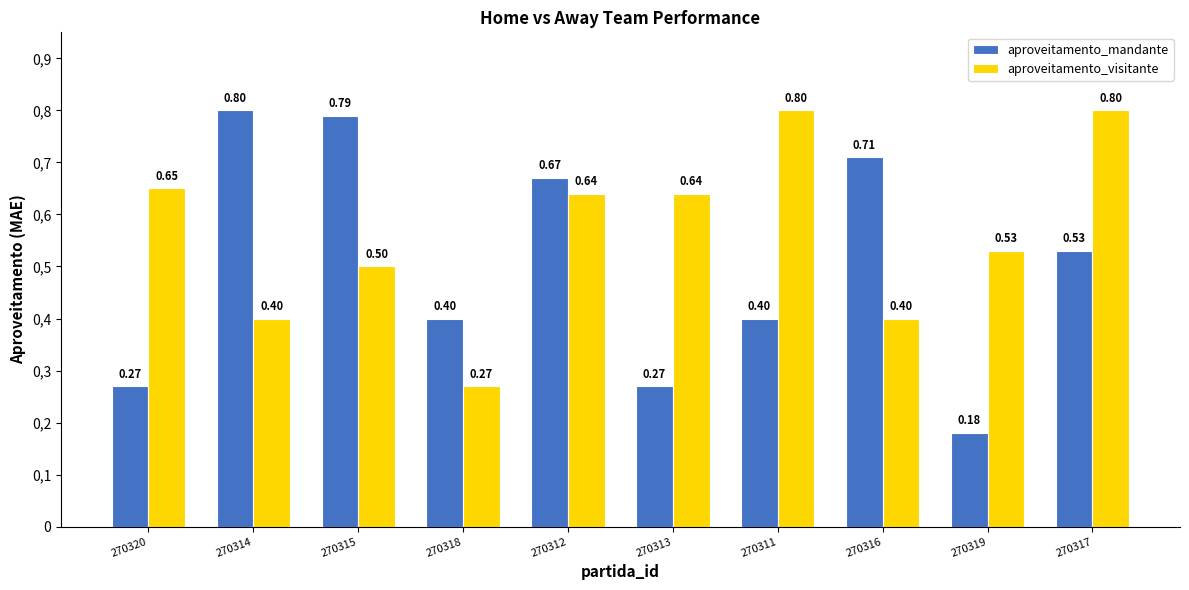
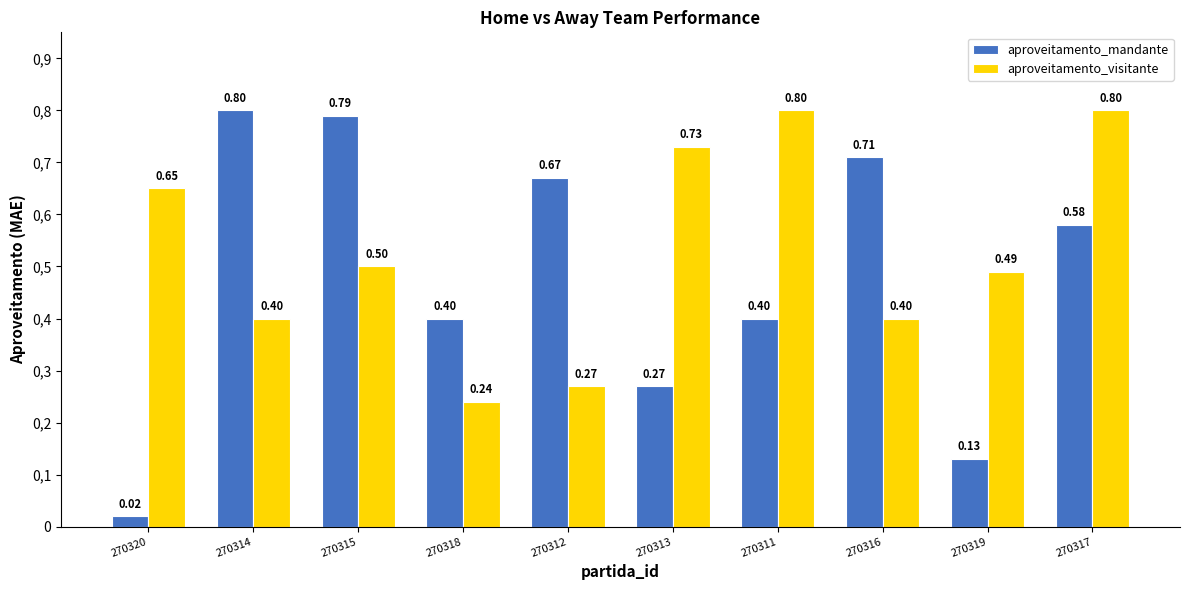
aproveitamento_mandante, 270320: 0.27 -> 0.02
aproveitamento_visitante, 270318: 0.27 -> 0.24
aproveitamento_visitante, 270312: 0.64 -> 0.27
aproveitamento_visitante, 270313: 0.64 -> 0.73
aproveitamento_mandante, 270319: 0.18 -> 0.13
aproveitamento_visitante, 270319: 0.53 -> 0.49
aproveitamento_mandante, 270317: 0.53 -> 0.58
